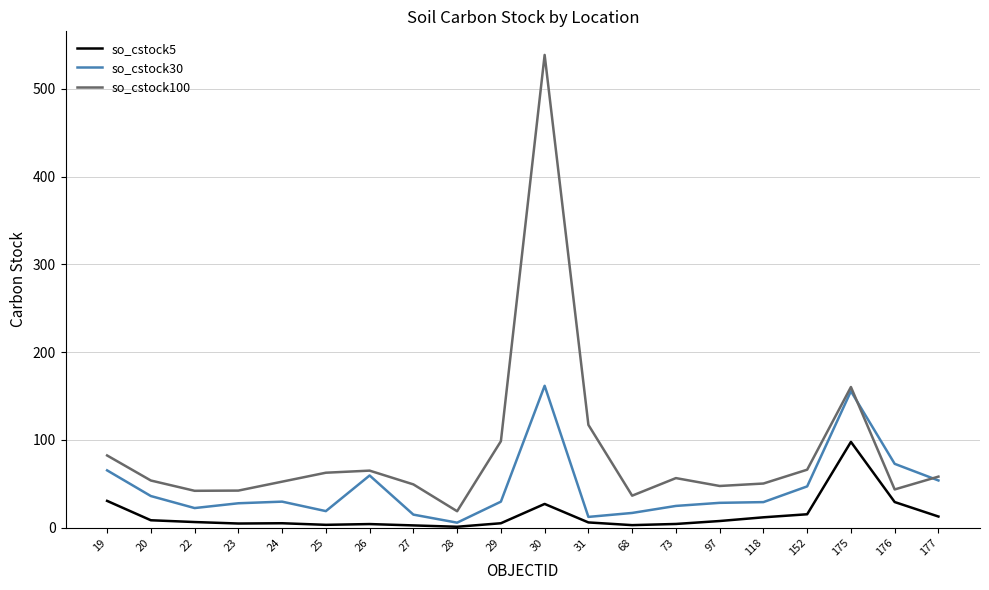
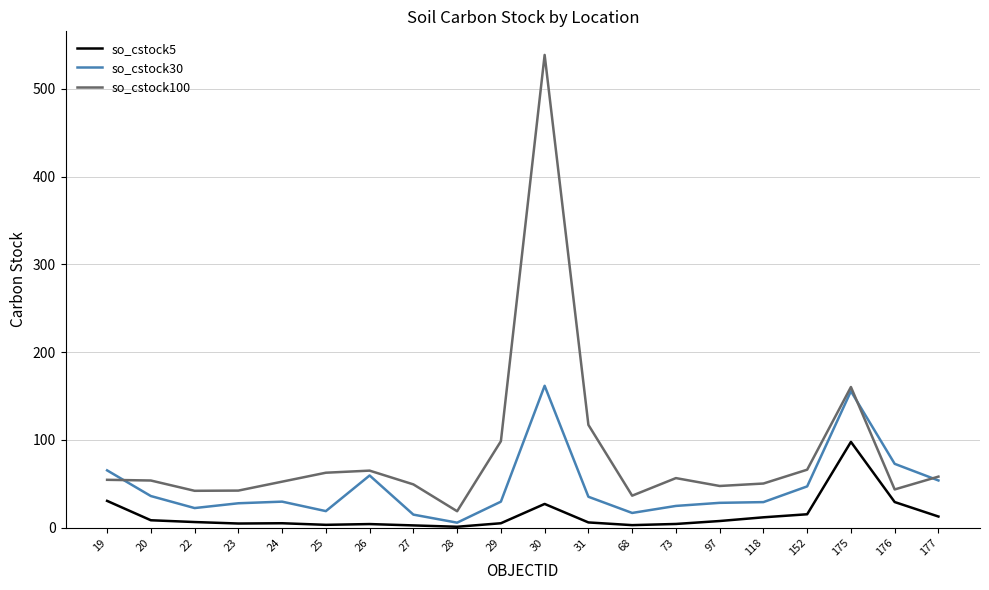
so_cstock100, 19: 80 -> 50
so_cstock30, 31: 10 -> 40
